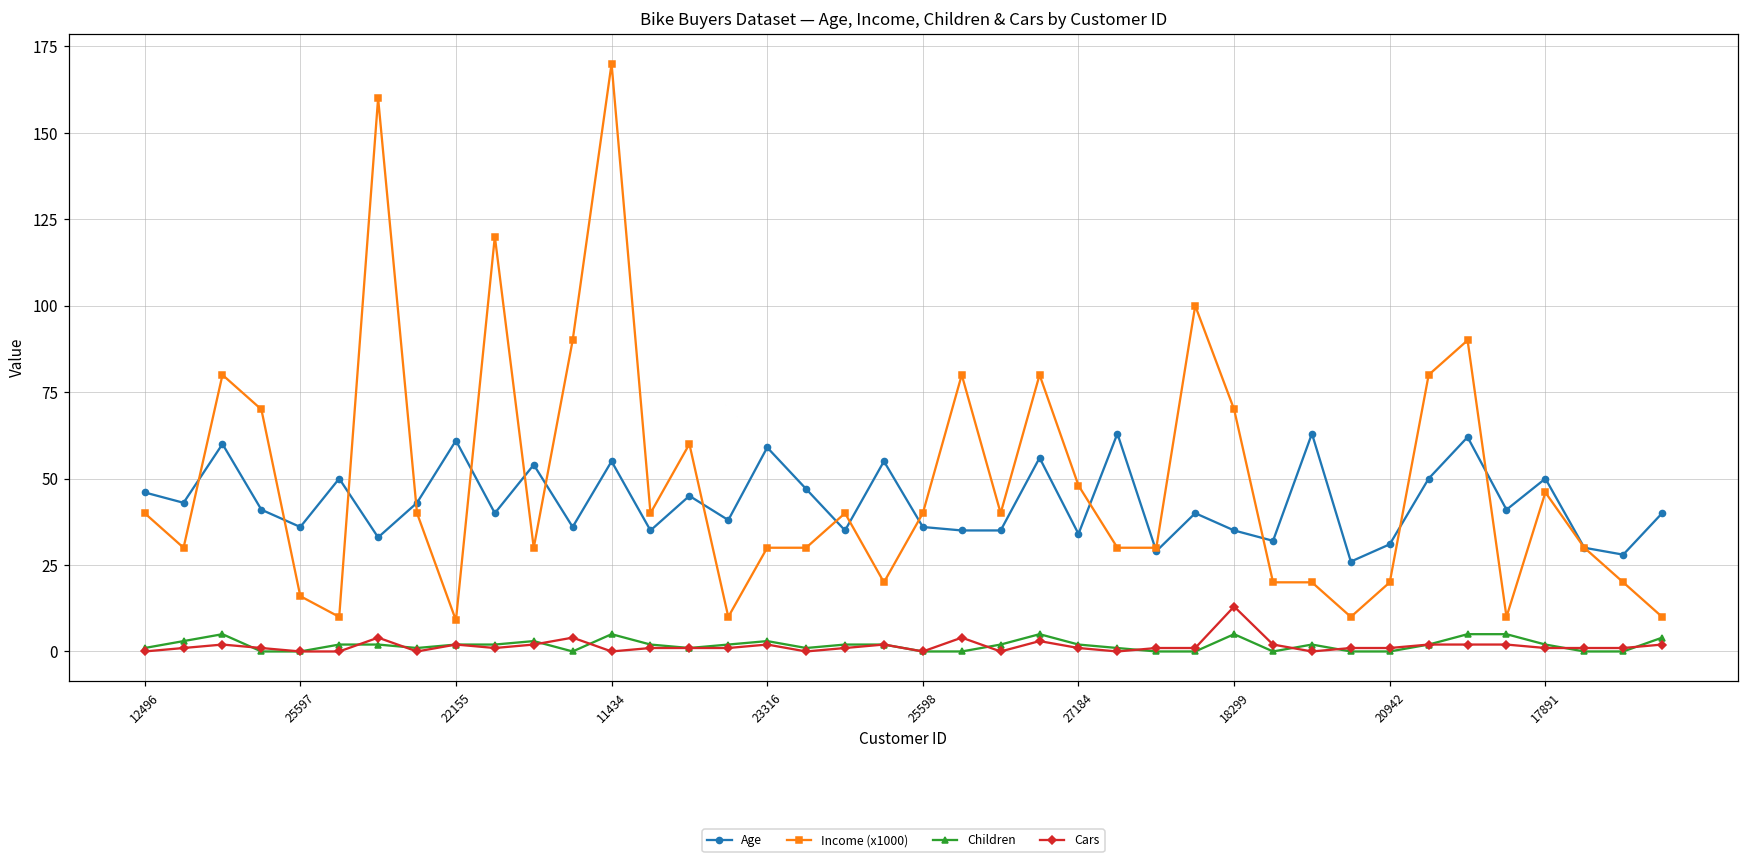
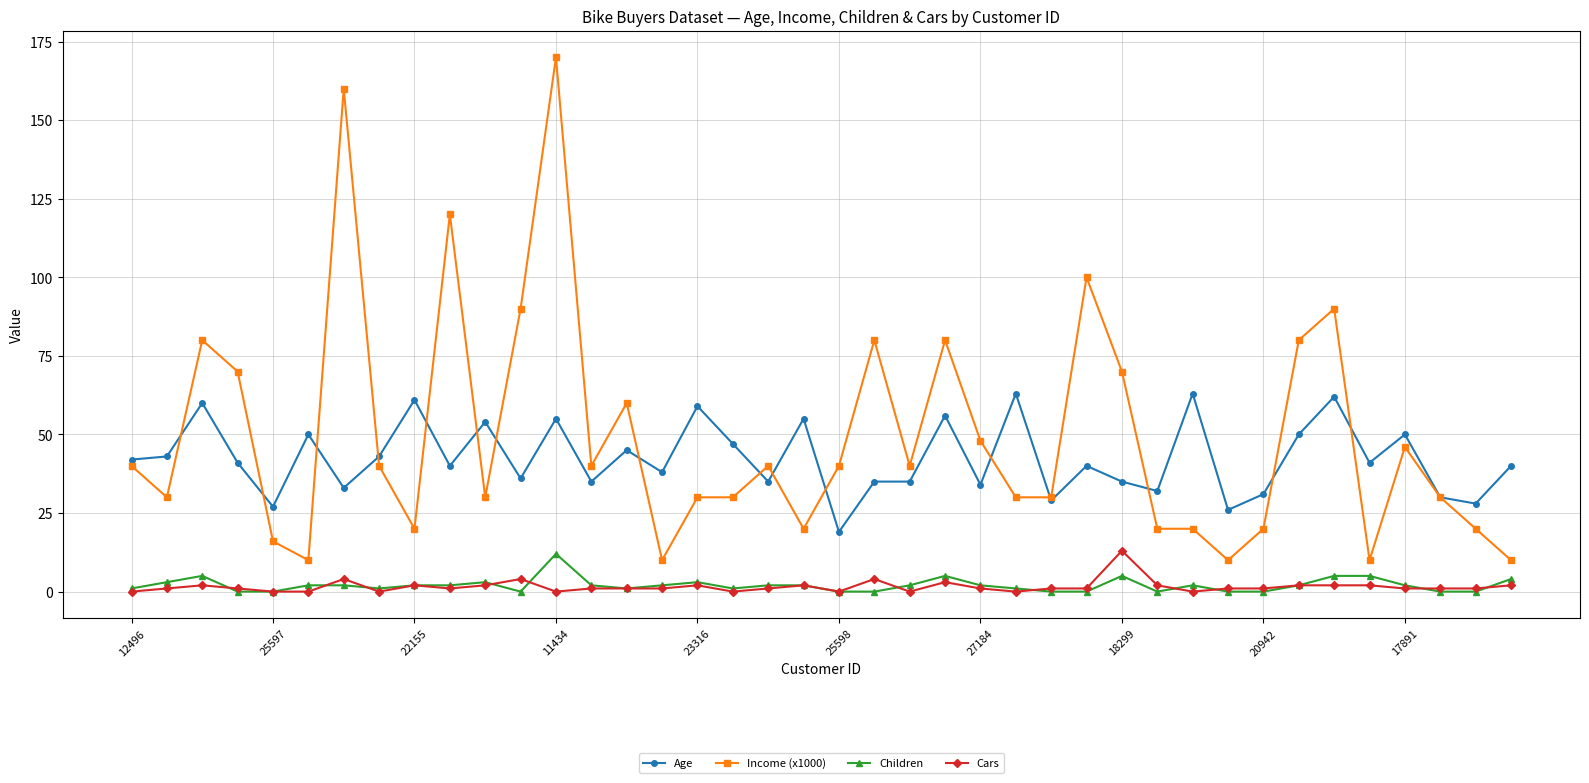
Age, 12496: 46 -> 42
Age, 25597: 36 -> 27
Income (x1000), 22155: 9 -> 20
Children, 11434: 5 -> 12
Age, 25598: 36 -> 19
